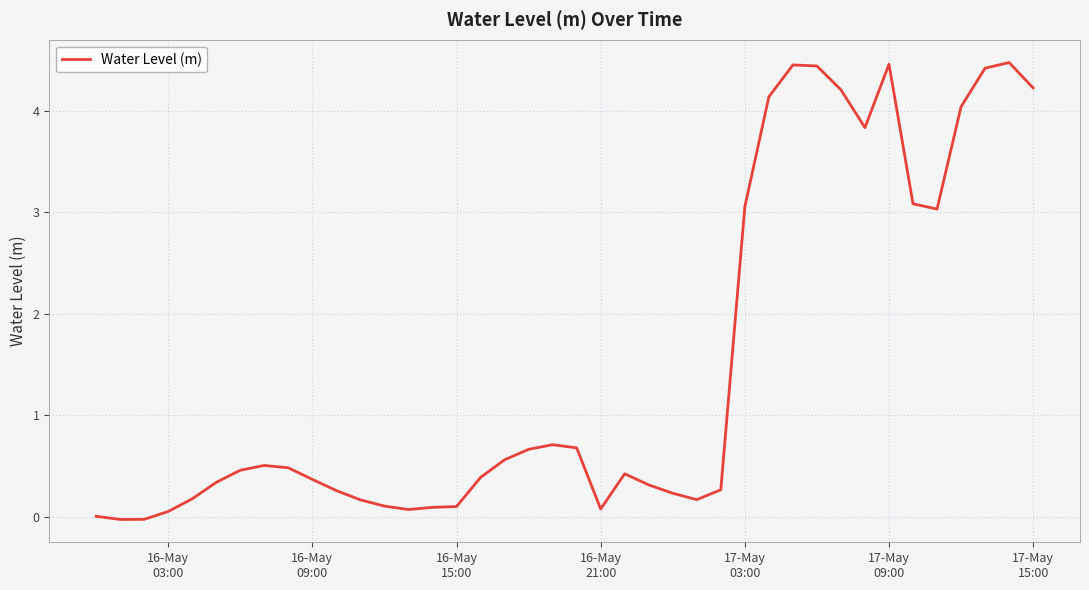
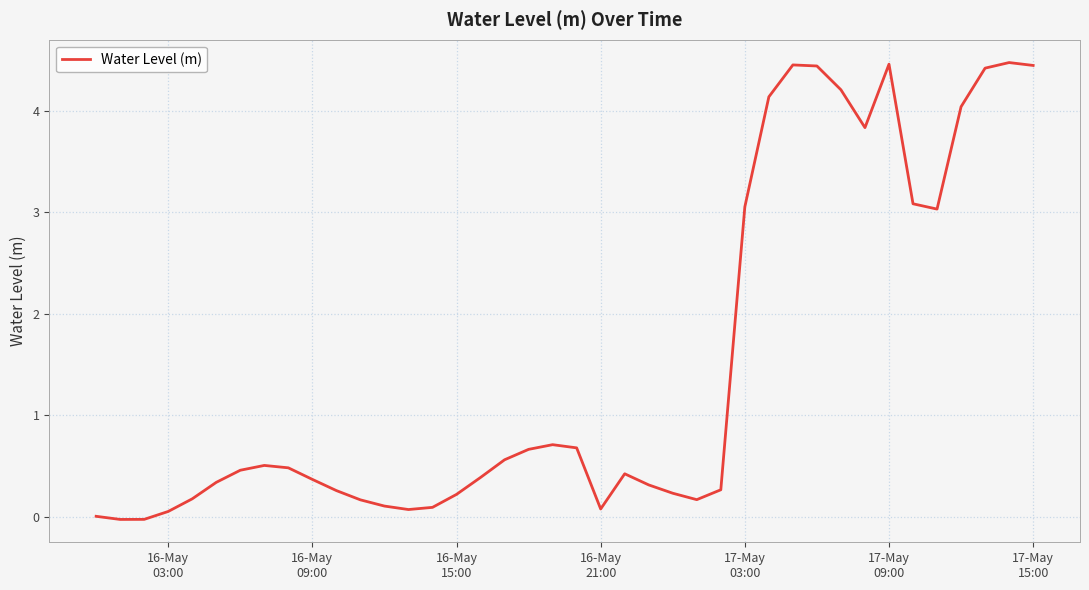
16-May 15:00: 0.10 -> 0.22
17-May 15:00: 4.22 -> 4.44
